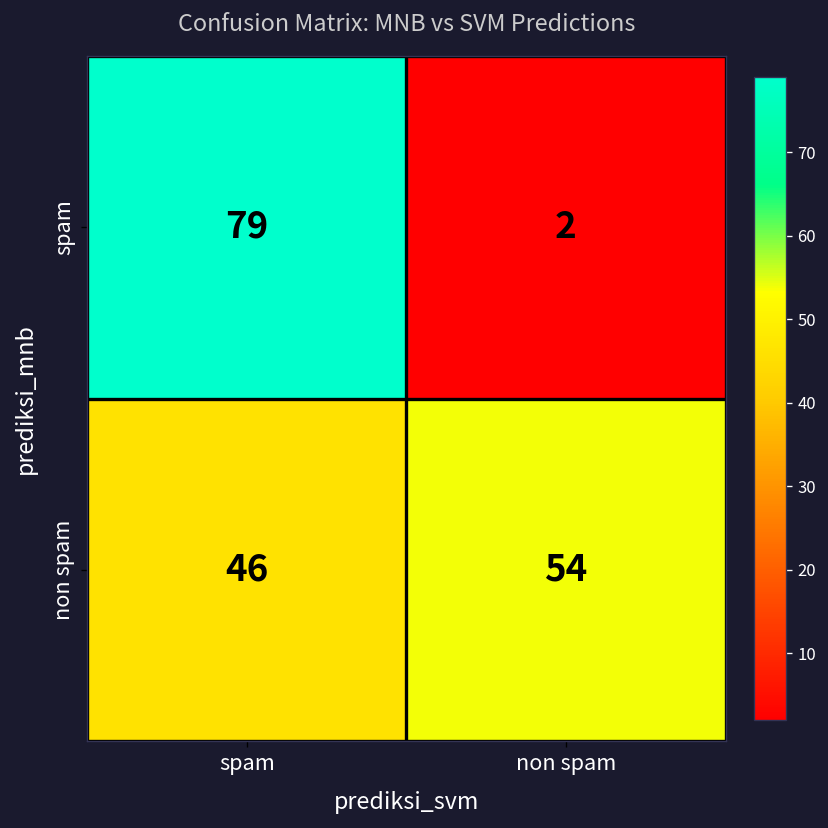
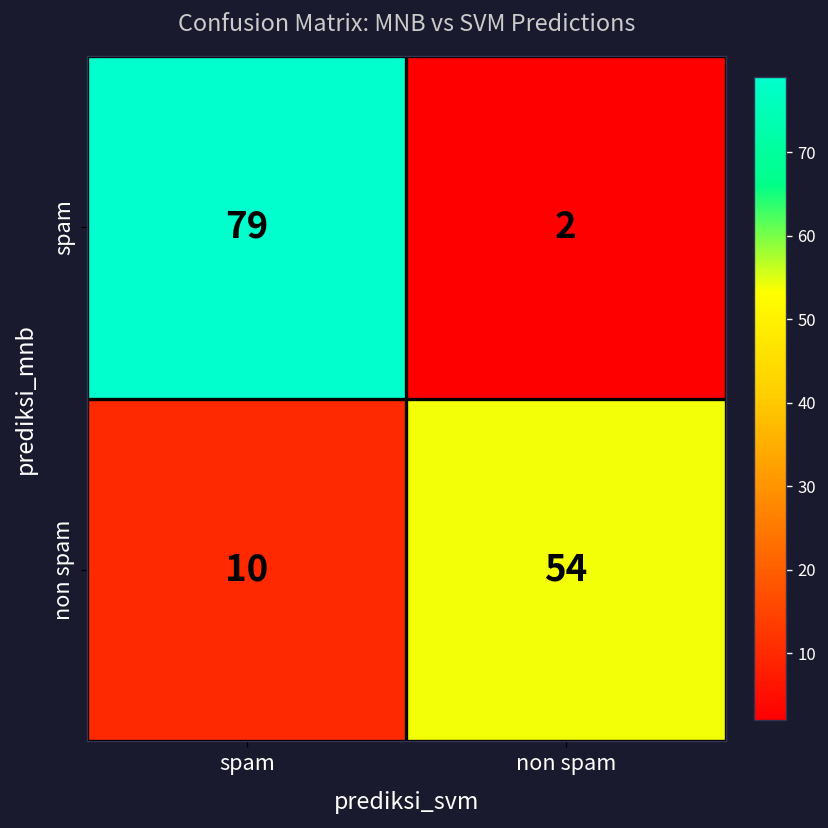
non spam, spam: 46 -> 10
